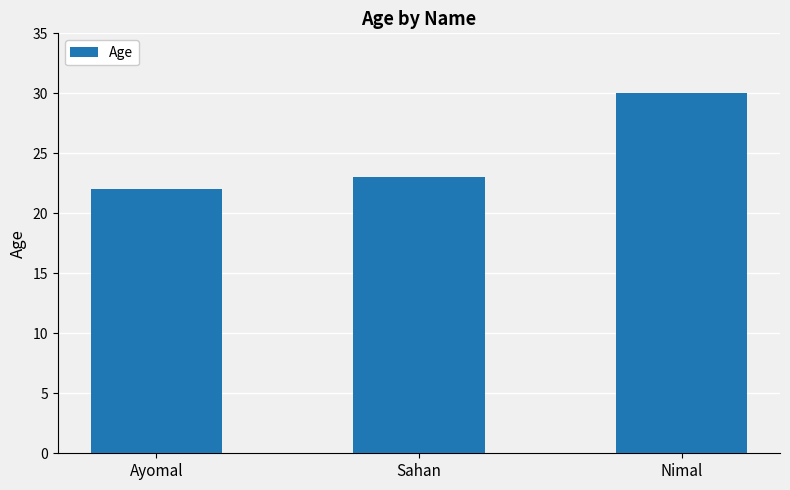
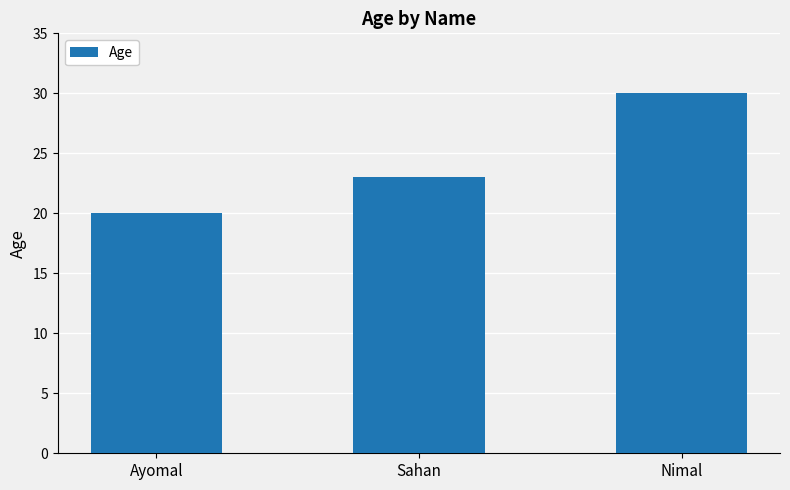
Ayomal: 22 -> 20
